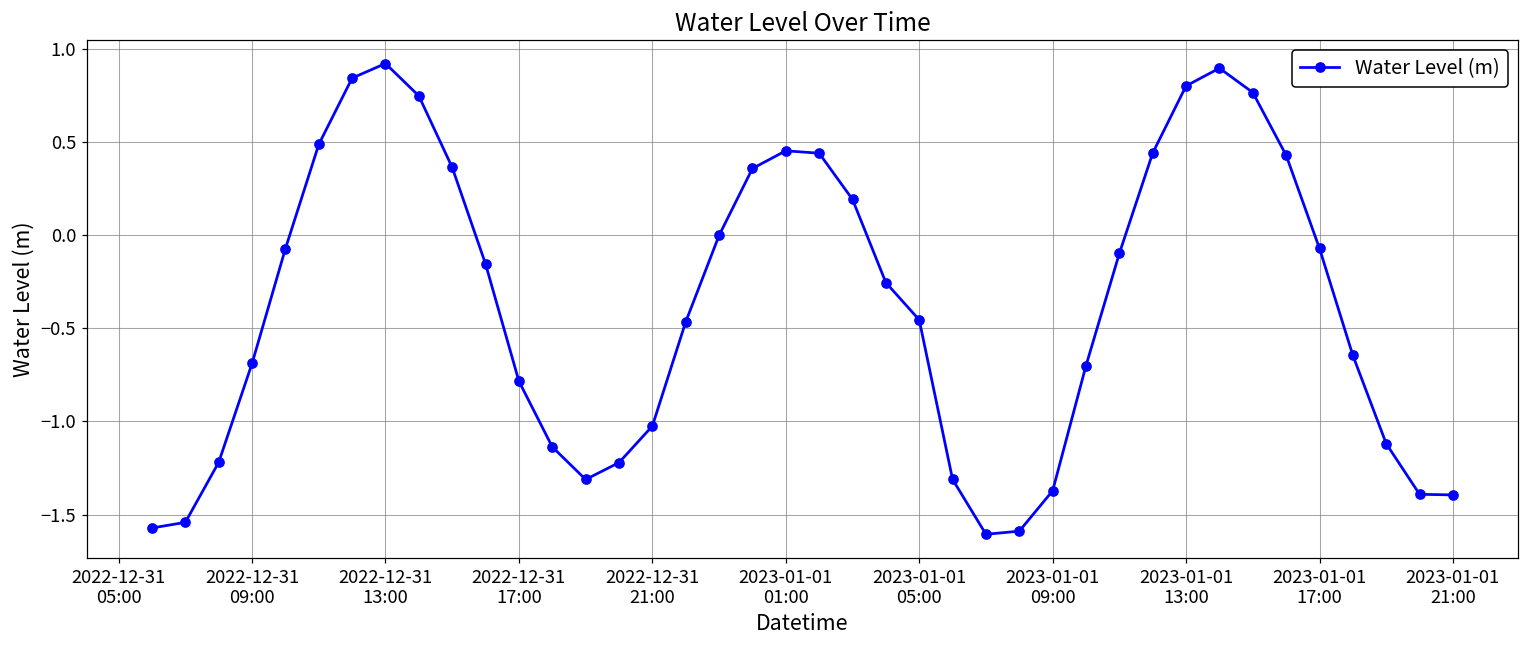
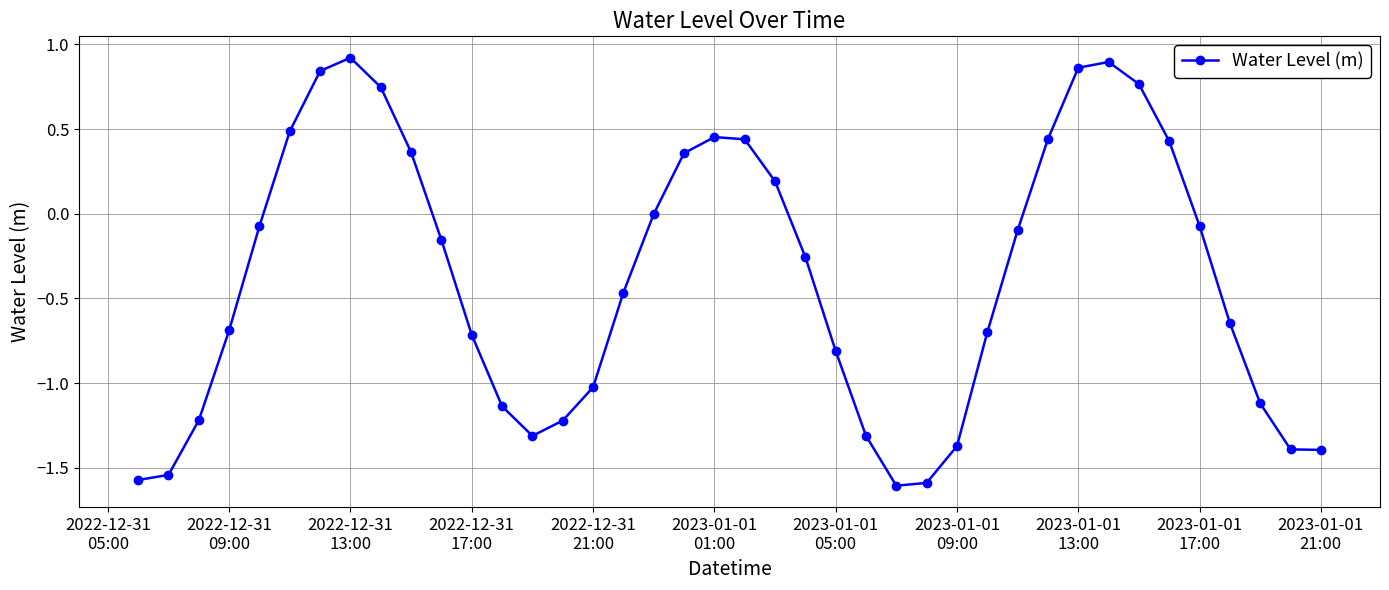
2022-12-31 17:00: -0.78 -> -0.71
2023-01-01 05:00: -0.46 -> -0.81
2023-01-01 13:00: 0.80 -> 0.86
